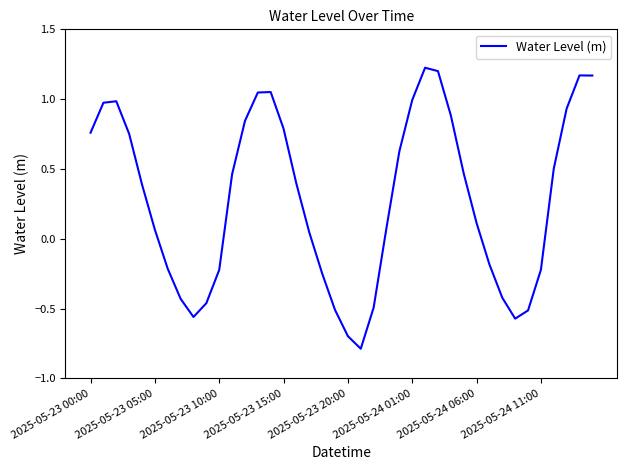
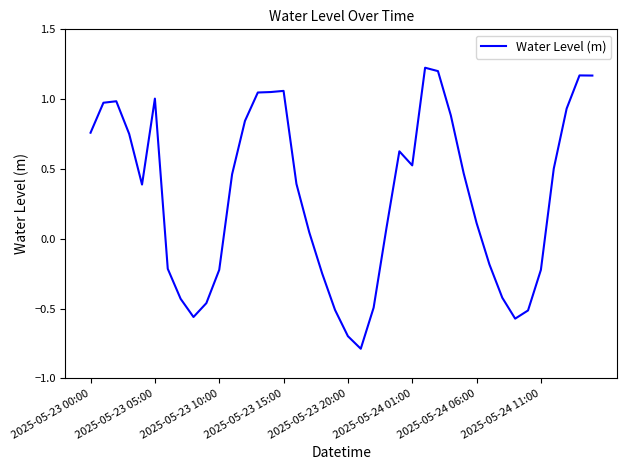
2025-05-23 05:00: 0.06 -> 1.00
2025-05-23 15:00: 0.79 -> 1.06
2025-05-24 01:00: 0.99 -> 0.53
